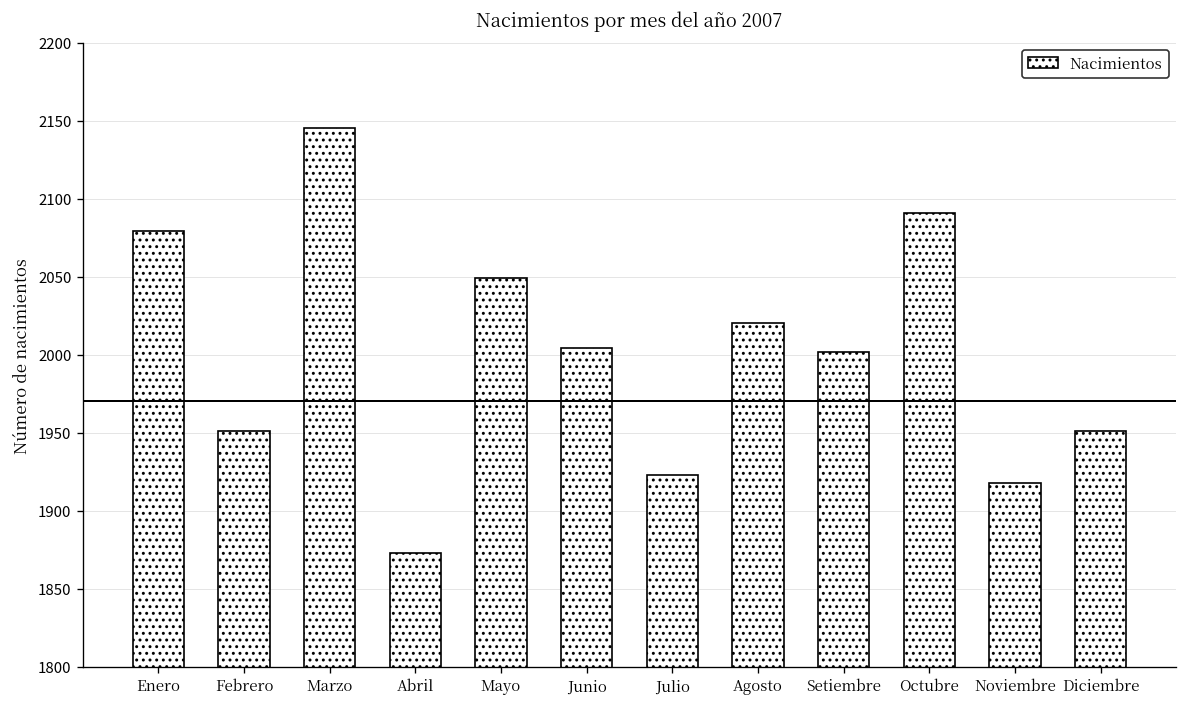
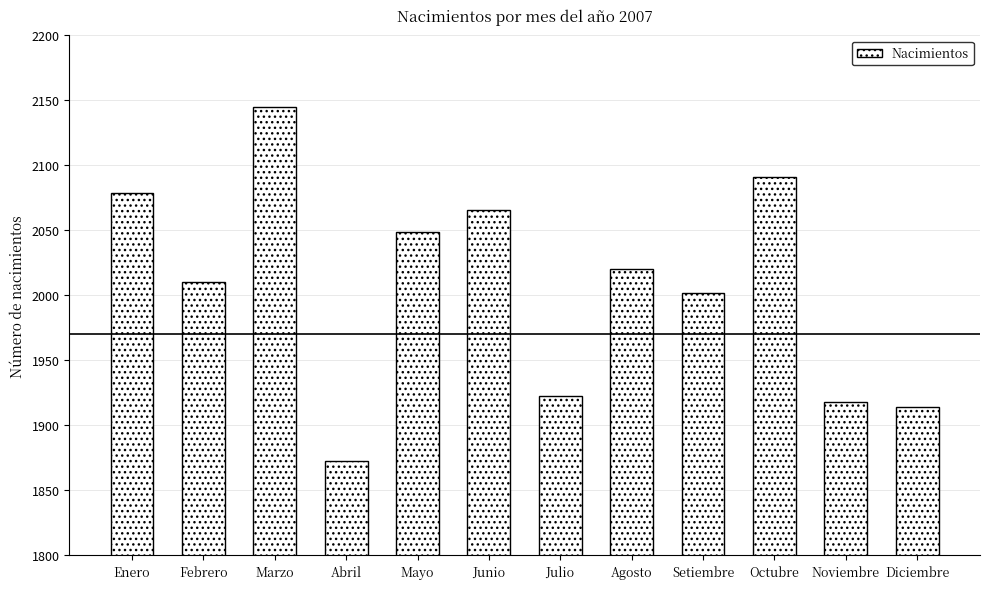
Febrero: 1951 -> 2010
Junio: 2004 -> 2066
Diciembre: 1951 -> 1914
